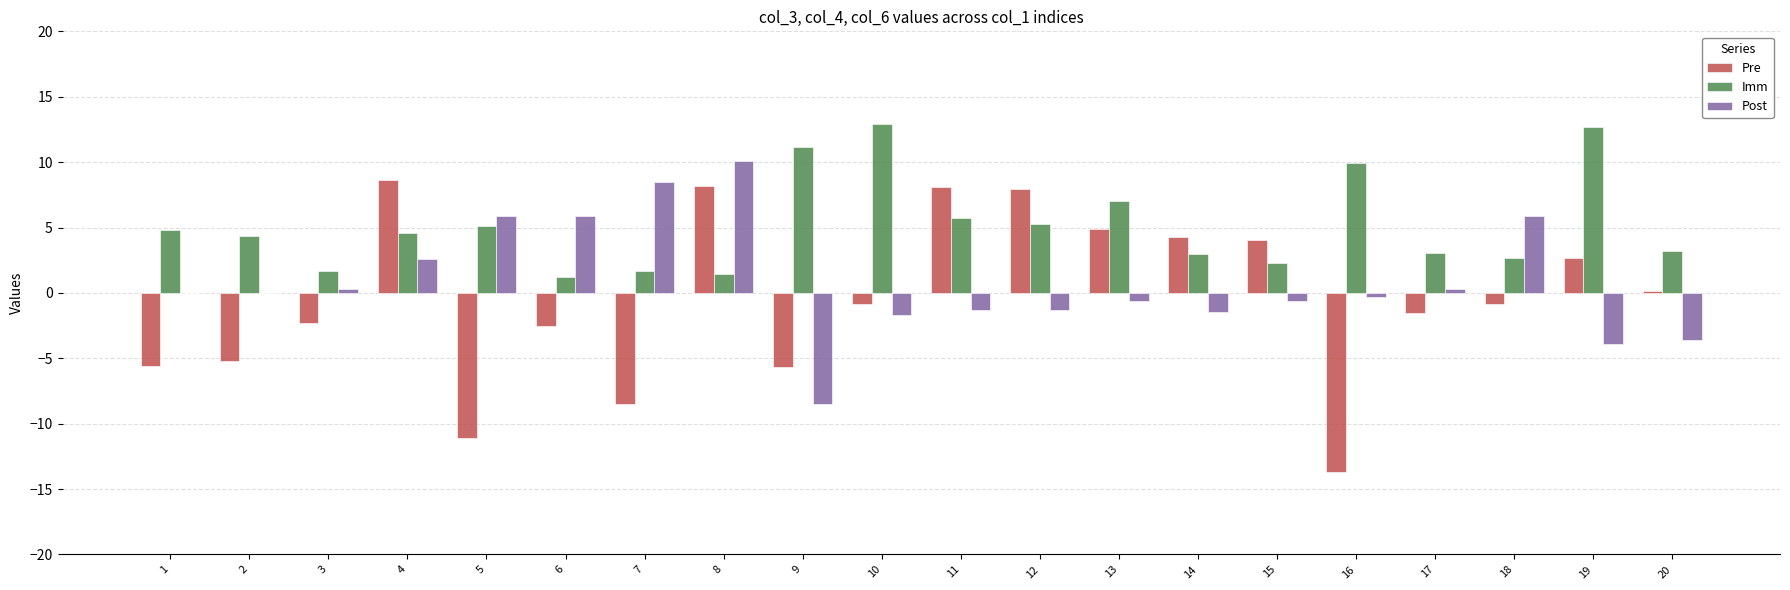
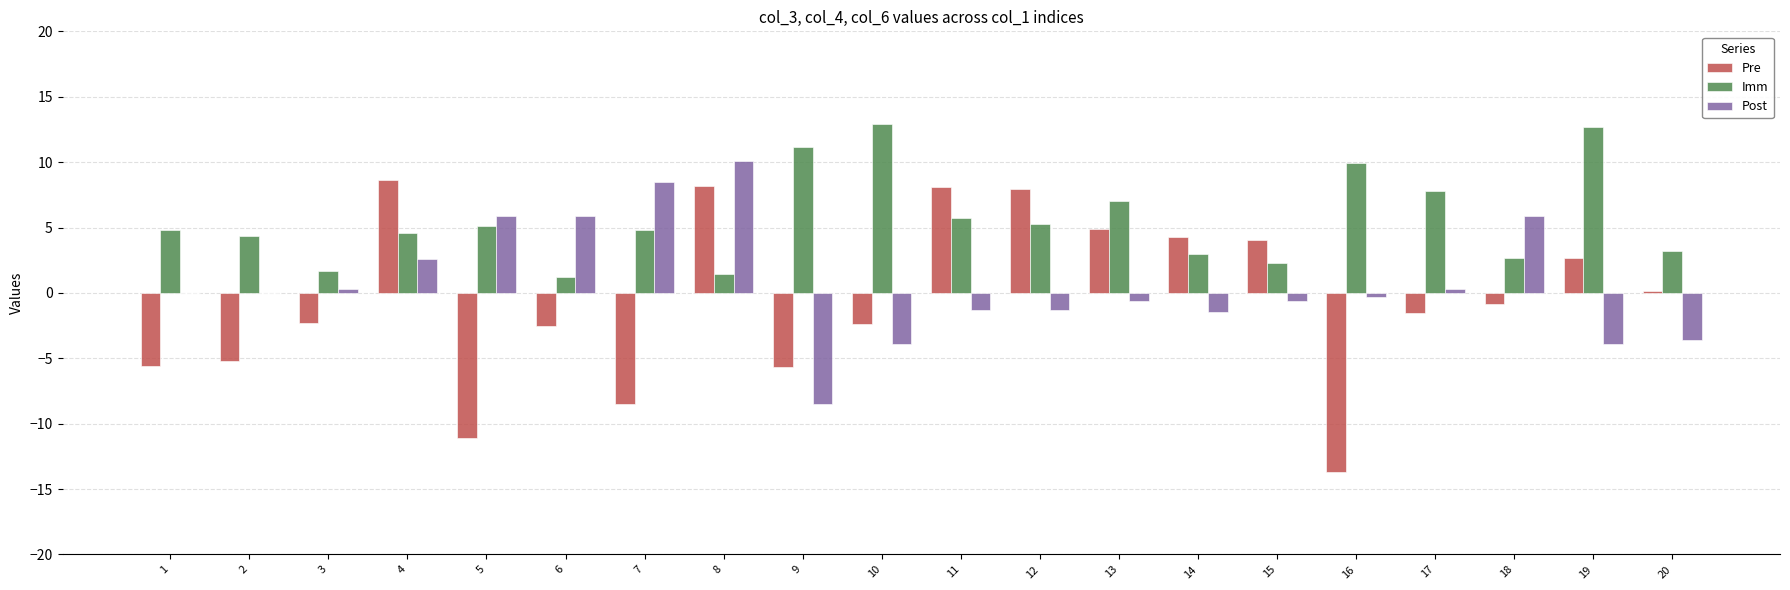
Imm, 7: 1.7 -> 4.8
Pre, 10: -0.8 -> -2.3
Post, 10: -1.7 -> -3.9
Imm, 17: 3.1 -> 7.8
